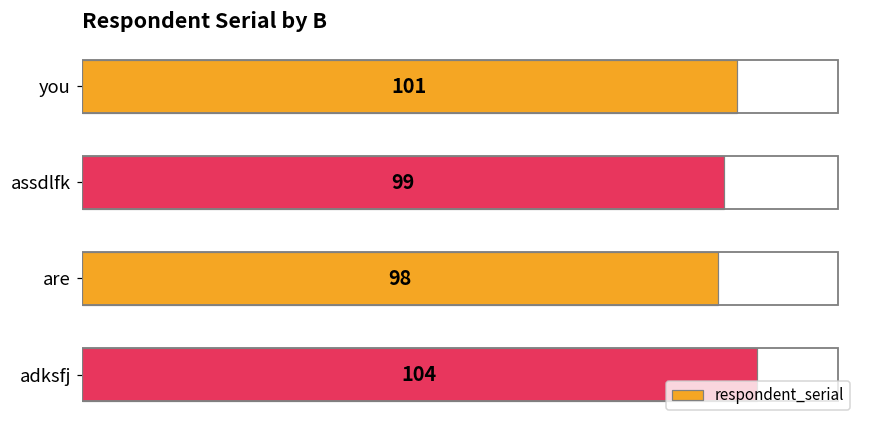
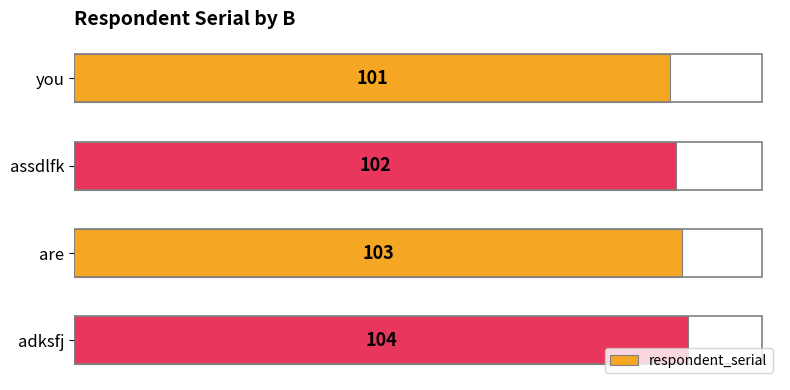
assdlfk: 99 -> 102
are: 98 -> 103
